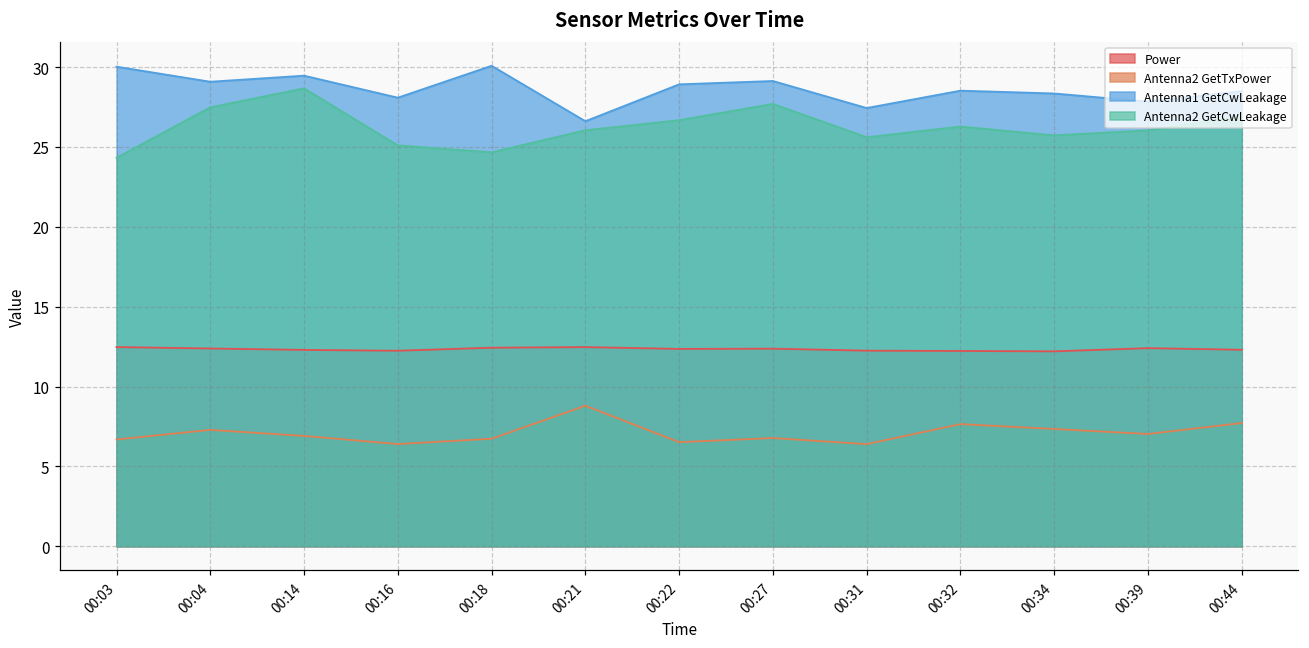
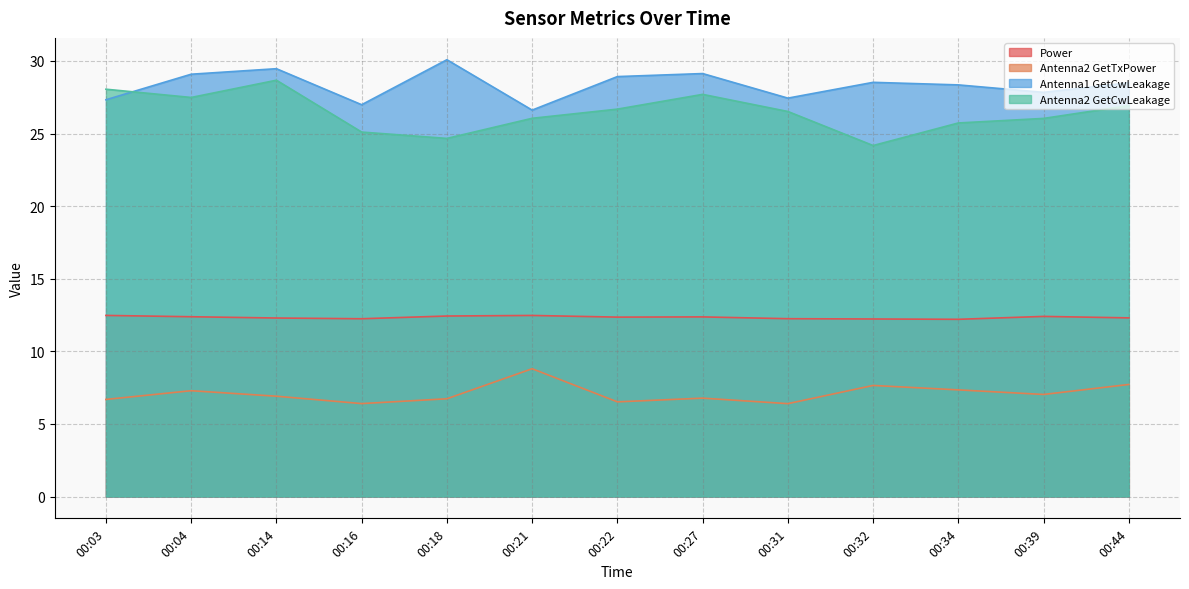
Antenna1 GetCwLeakage, 00:03: 30.0 -> 27.3
Antenna2 GetCwLeakage, 00:03: 24.3 -> 28.1
Antenna1 GetCwLeakage, 00:16: 28.1 -> 27.0
Antenna2 GetCwLeakage, 00:31: 25.6 -> 26.5
Antenna2 GetCwLeakage, 00:32: 26.3 -> 24.2
